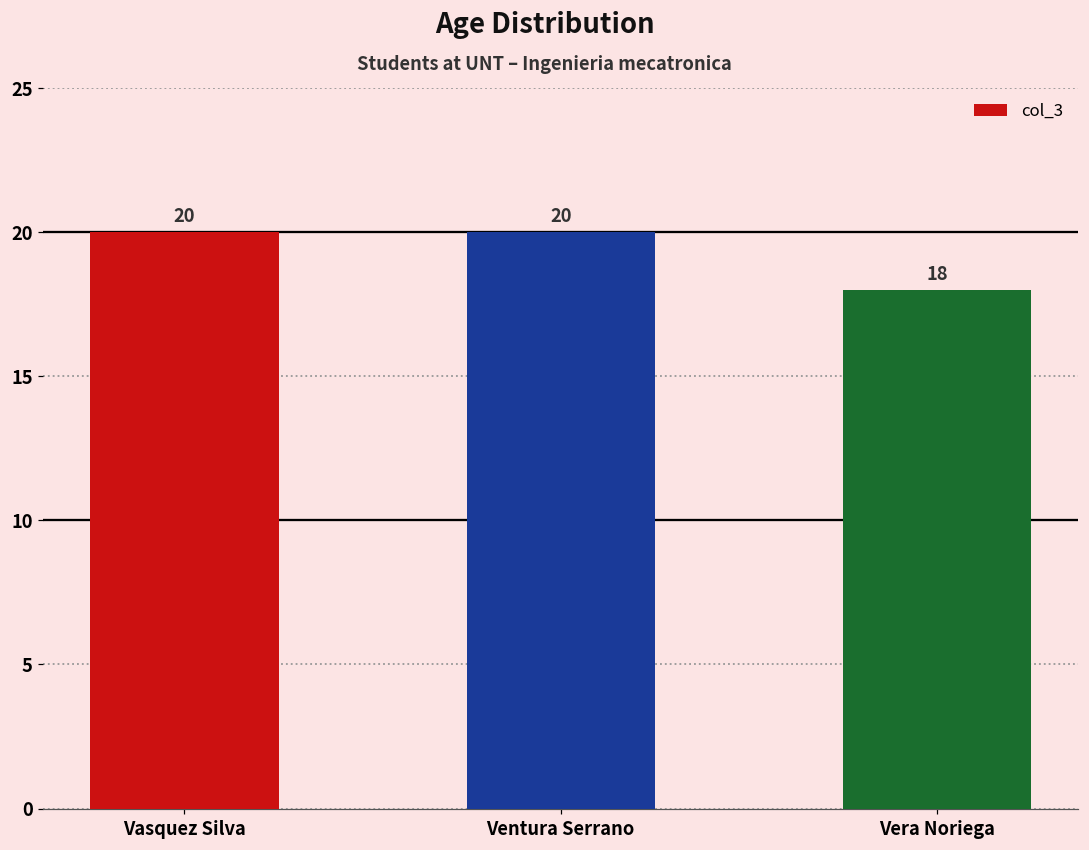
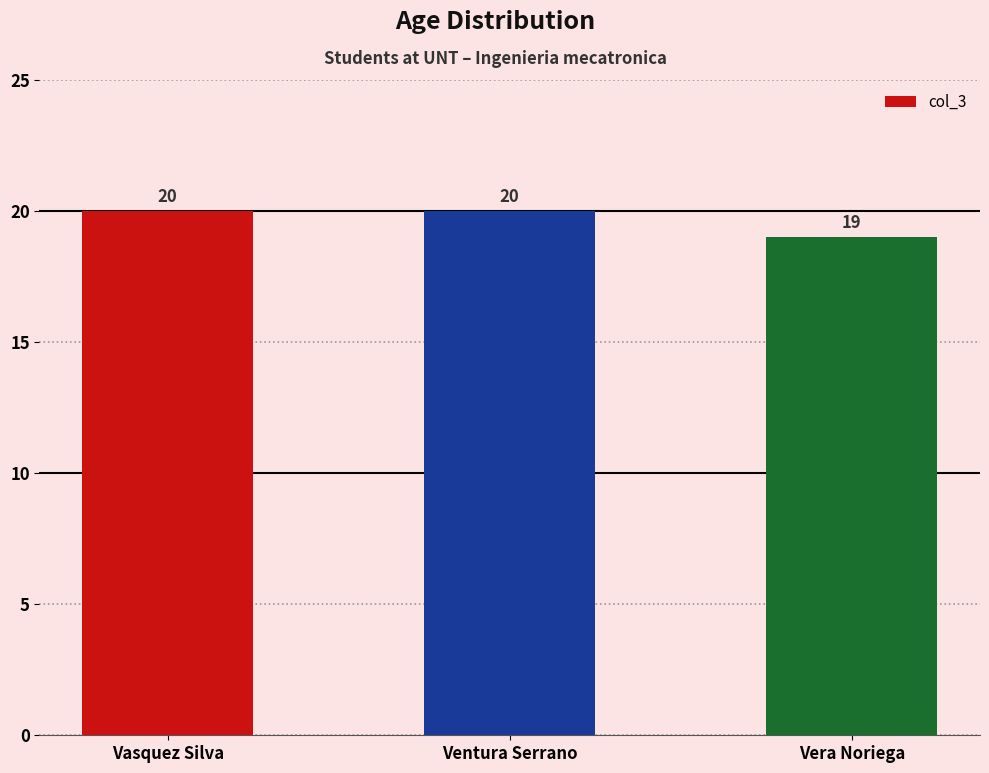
Vera Noriega: 18 -> 19
